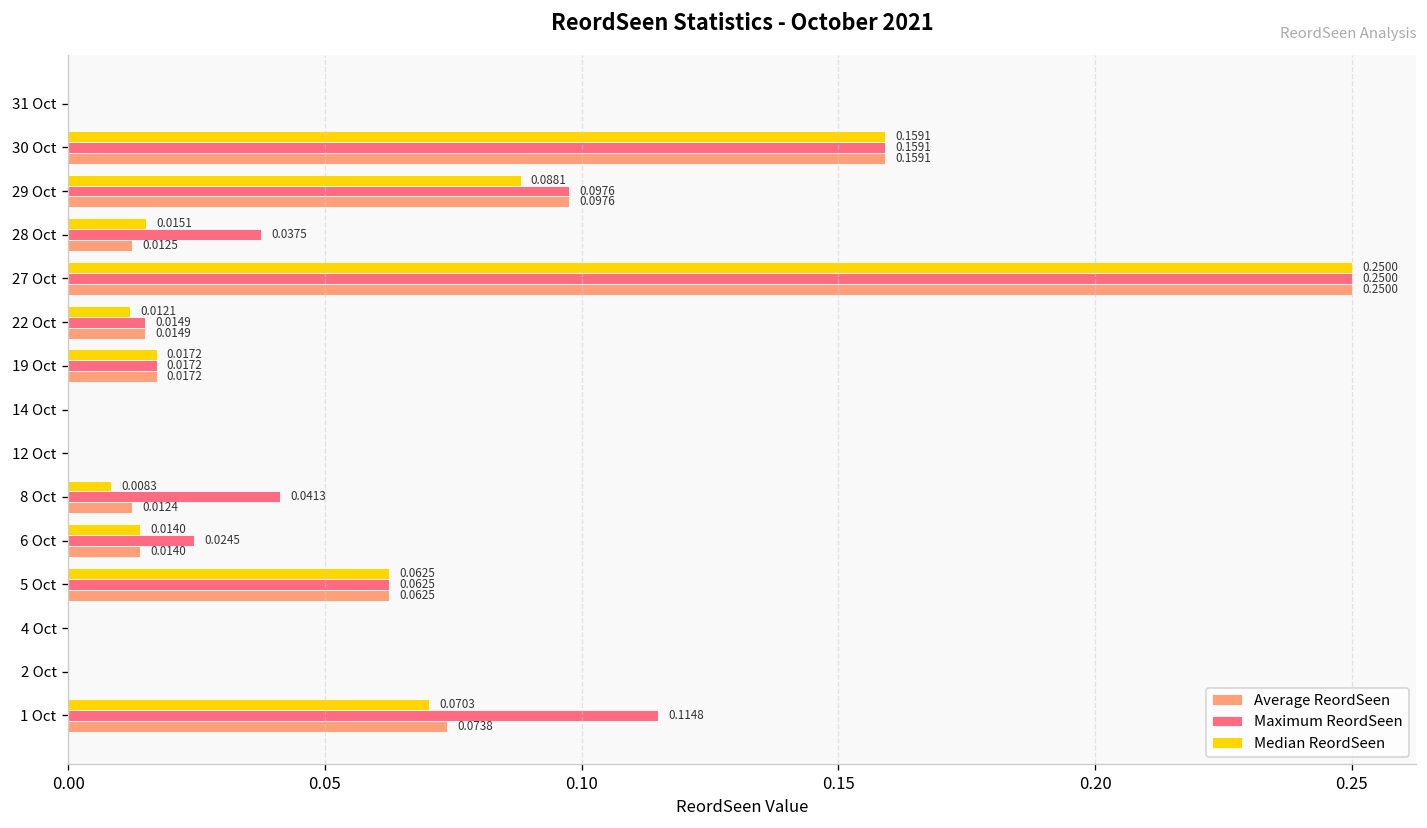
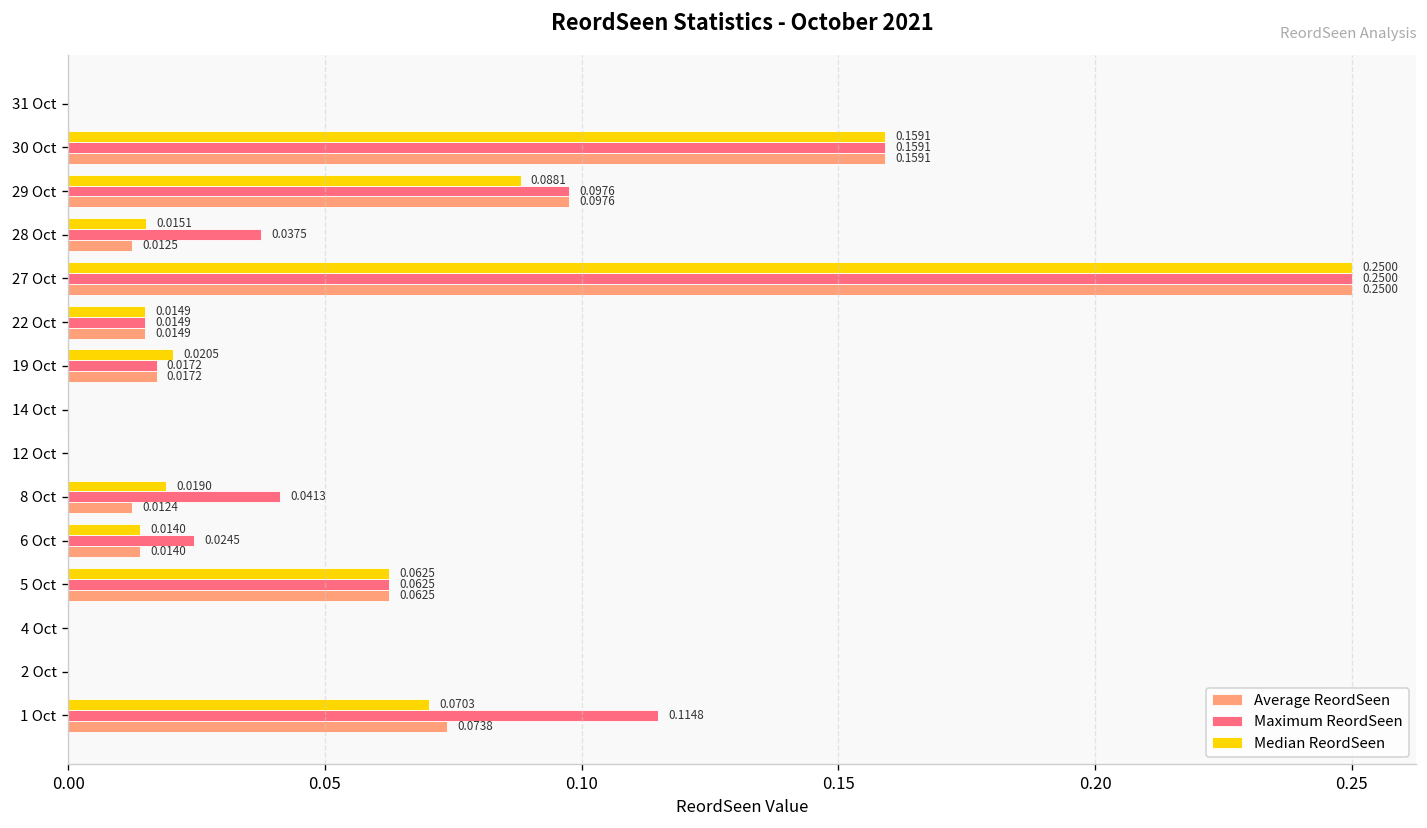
Median ReordSeen, 22 Oct: 0.0121 -> 0.0149
Median ReordSeen, 19 Oct: 0.0172 -> 0.0205
Median ReordSeen, 8 Oct: 0.0083 -> 0.0190
